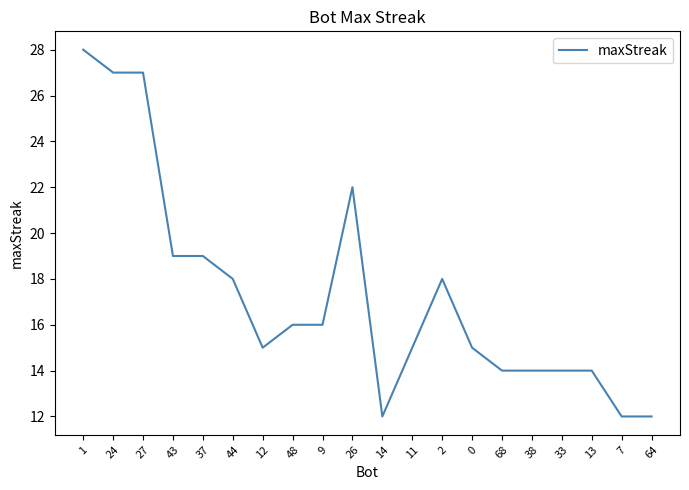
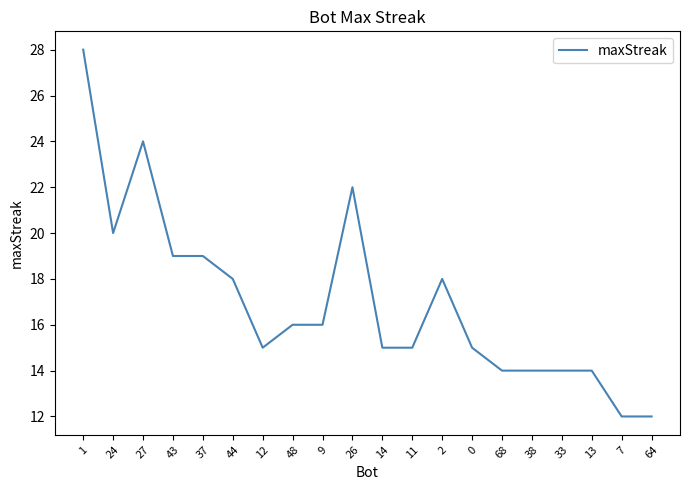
24: 27 -> 20
27: 27 -> 24
14: 12 -> 15
